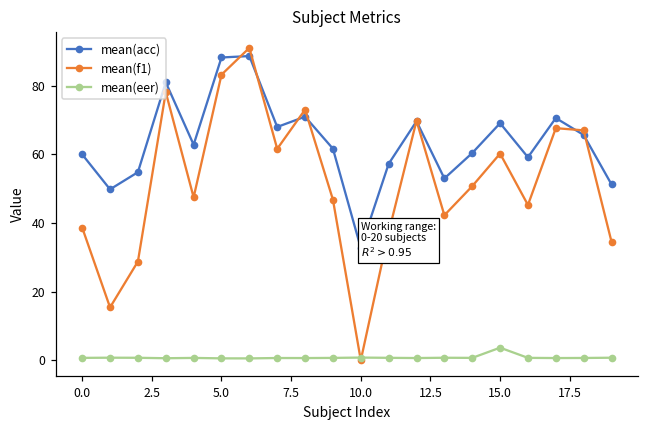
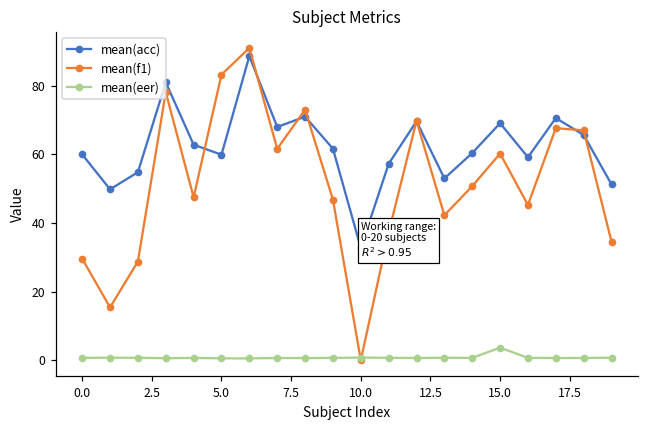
mean(f1), 0.0: 39 -> 30
mean(acc), 5.0: 88 -> 60
